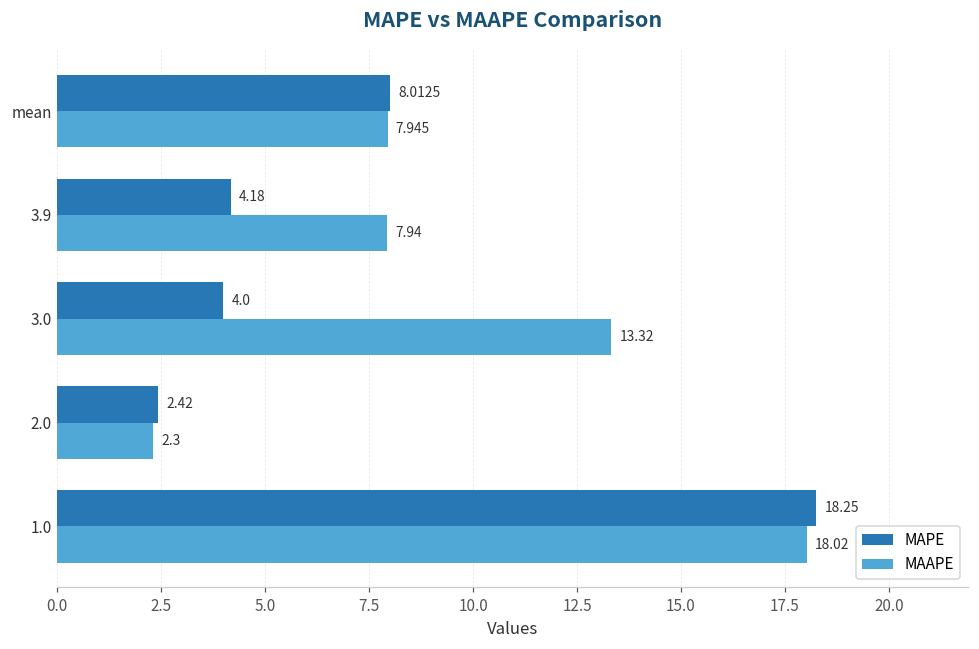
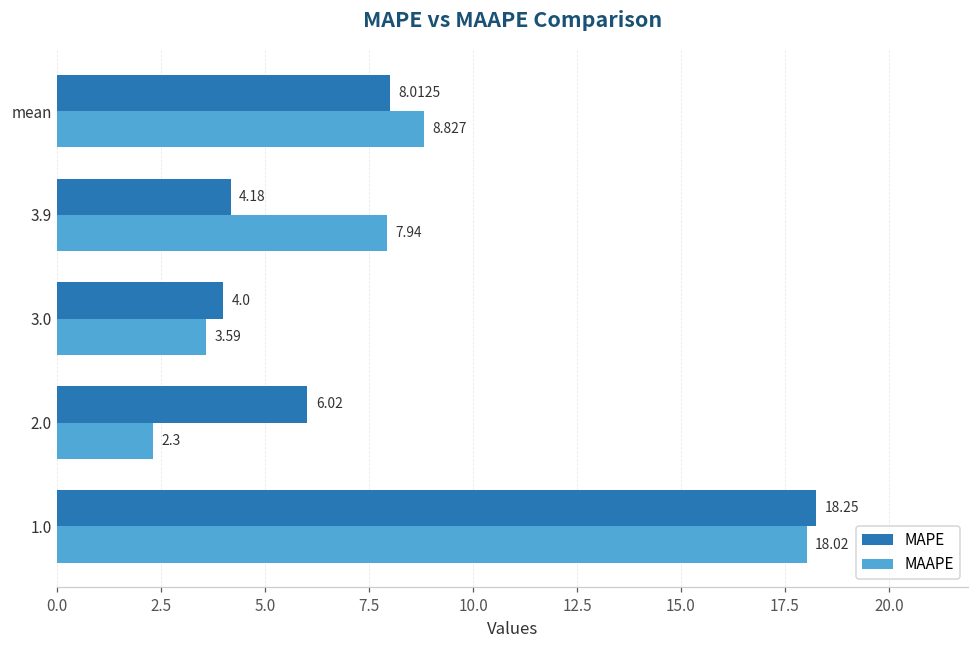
MAAPE, mean: 7.945 -> 8.827
MAAPE, 3.0: 13.32 -> 3.59
MAPE, 2.0: 2.42 -> 6.02
